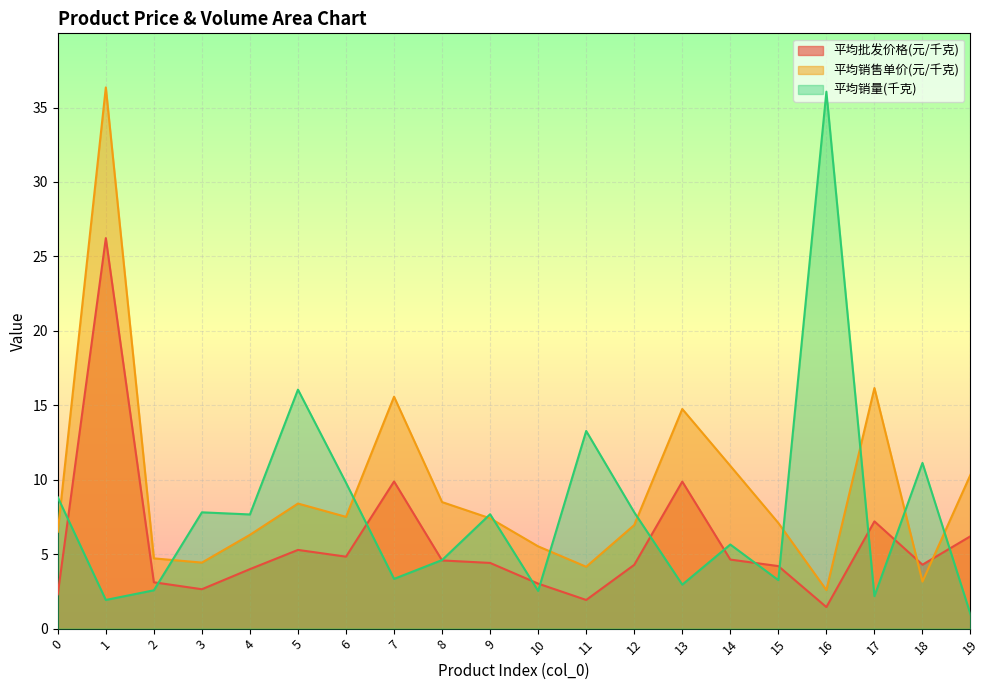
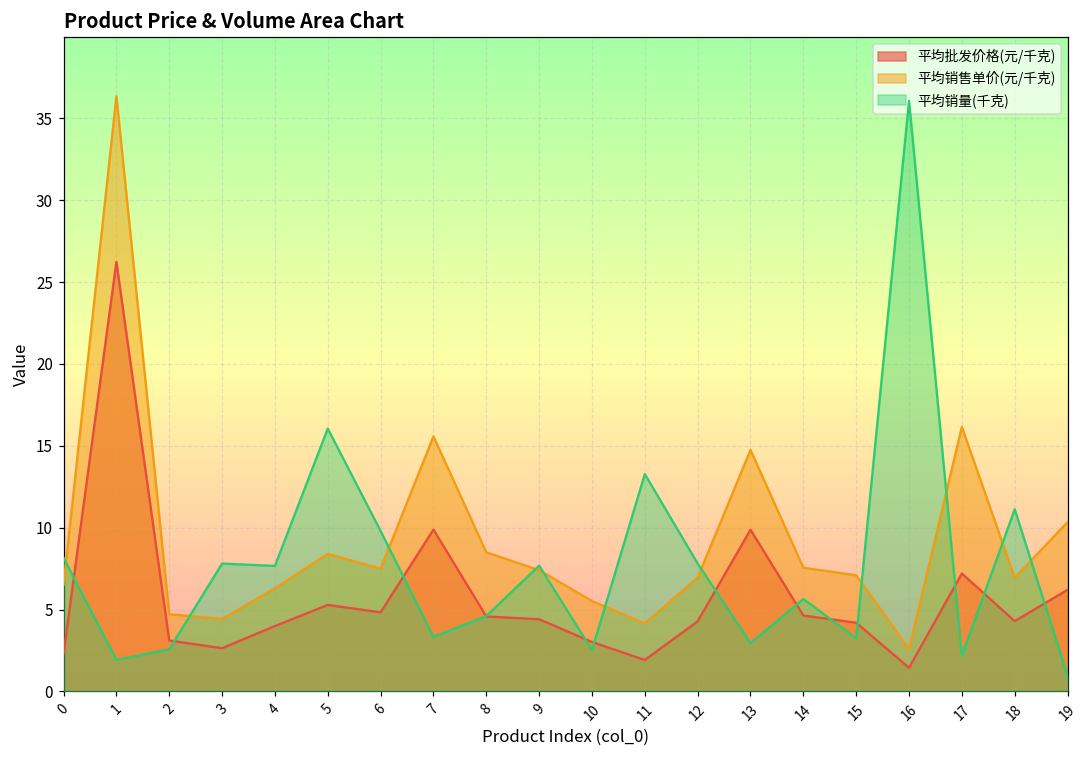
平均销量(千克), 0: 8.8 -> 8.2
平均销售单价(元/千克), 14: 10.9 -> 7.6
平均销售单价(元/千克), 18: 3.2 -> 6.9
